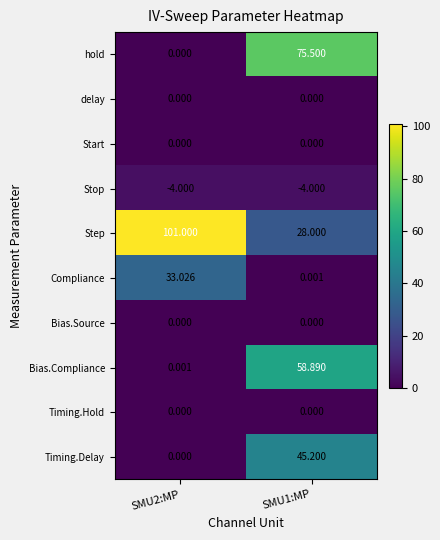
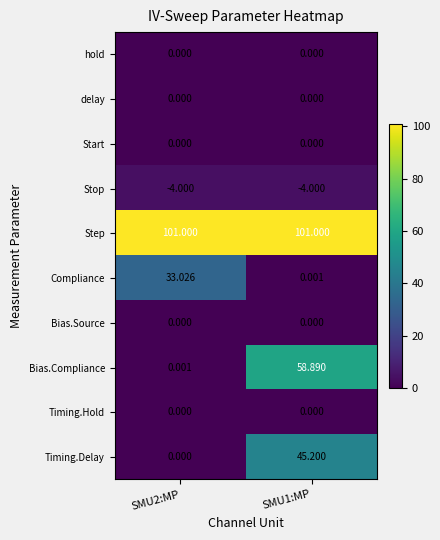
hold, SMU1:MP: 75.500 -> 0.000
Step, SMU1:MP: 28.000 -> 101.000
